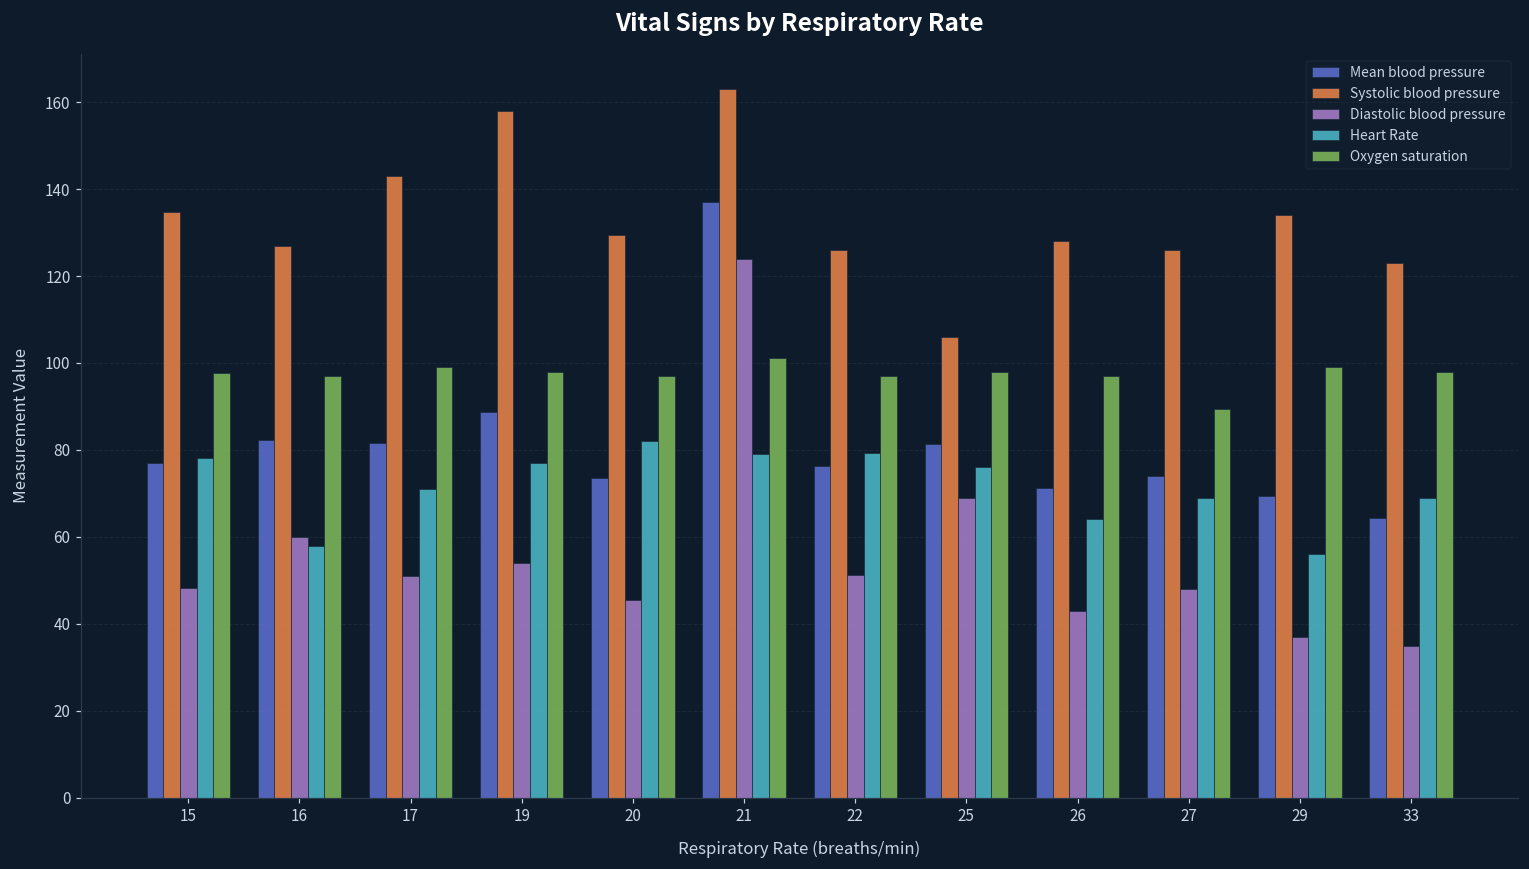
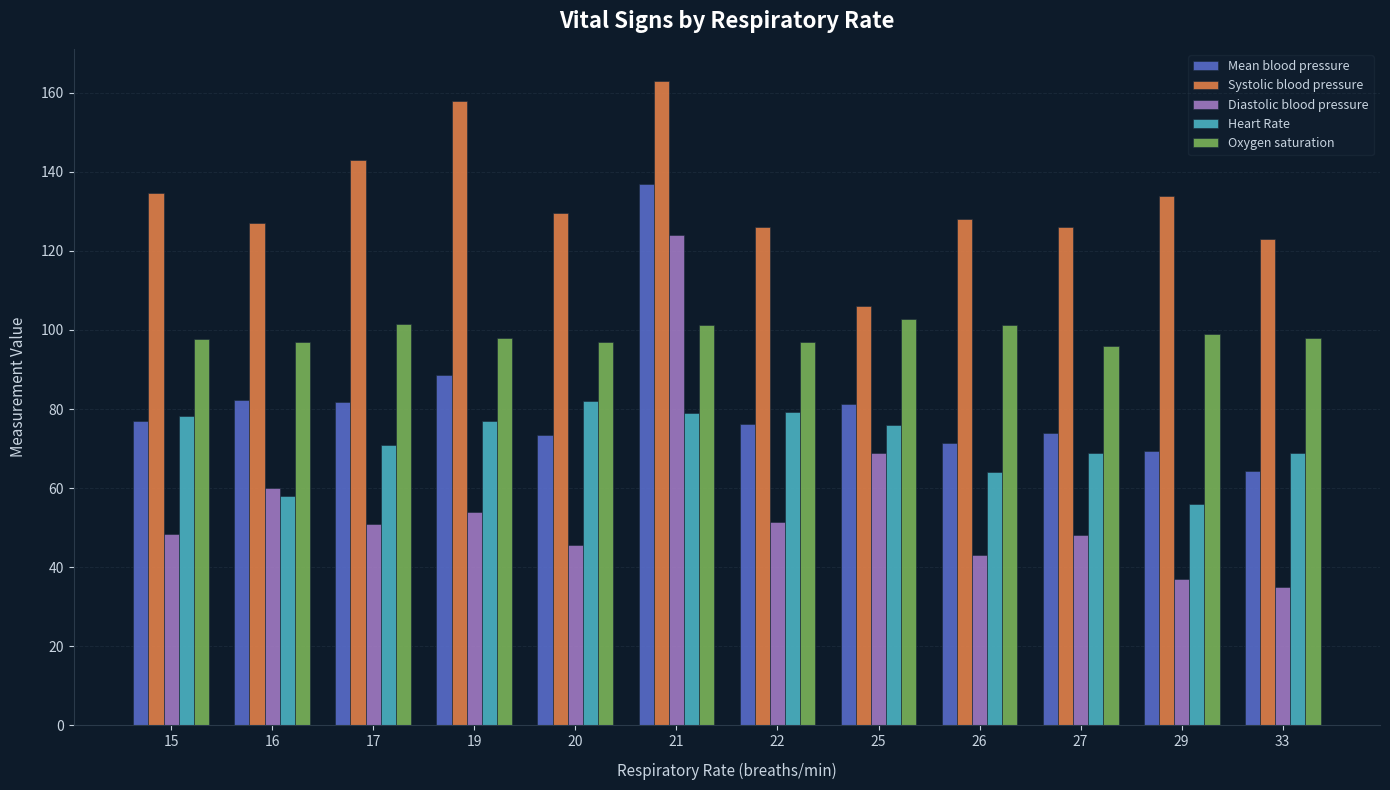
Oxygen saturation, 17: 99 -> 102
Oxygen saturation, 25: 98 -> 103
Oxygen saturation, 26: 97 -> 101
Oxygen saturation, 27: 89 -> 96
